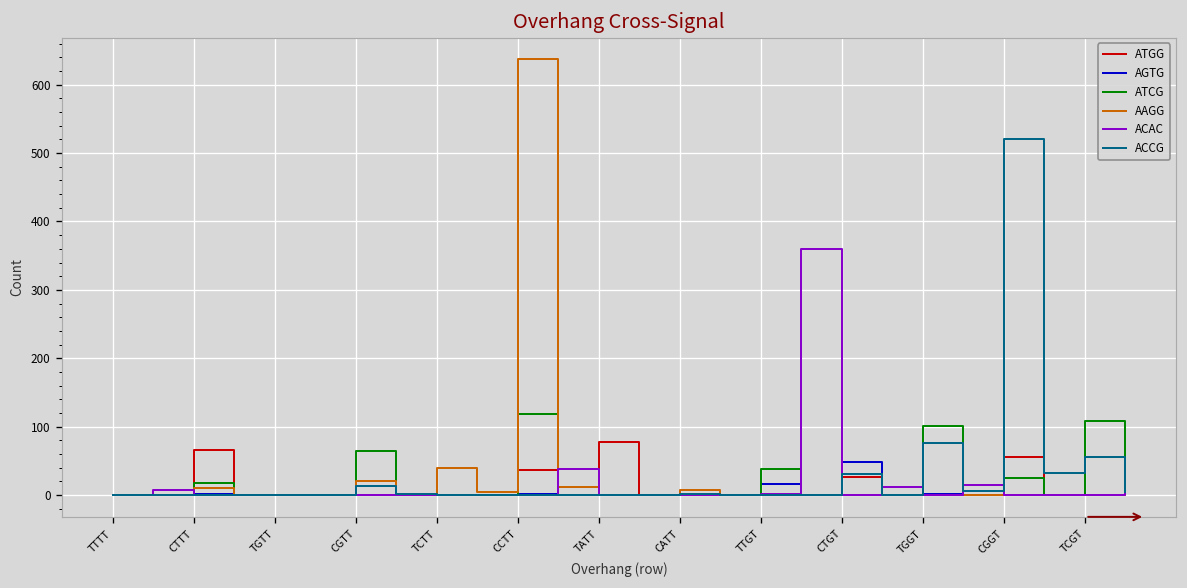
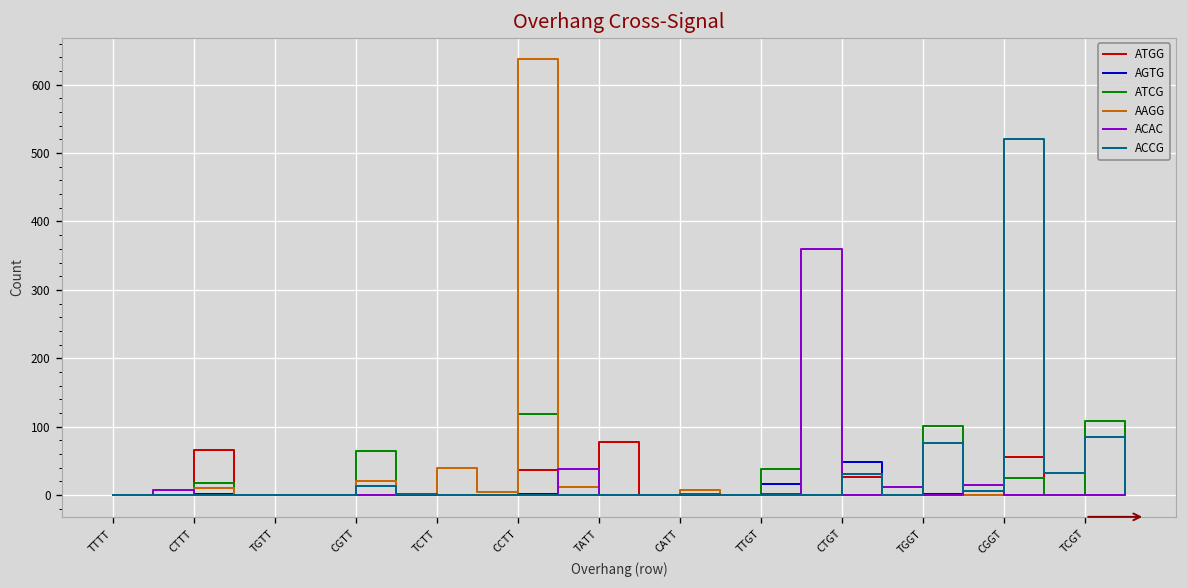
ACCG, TCGT: 60 -> 90
